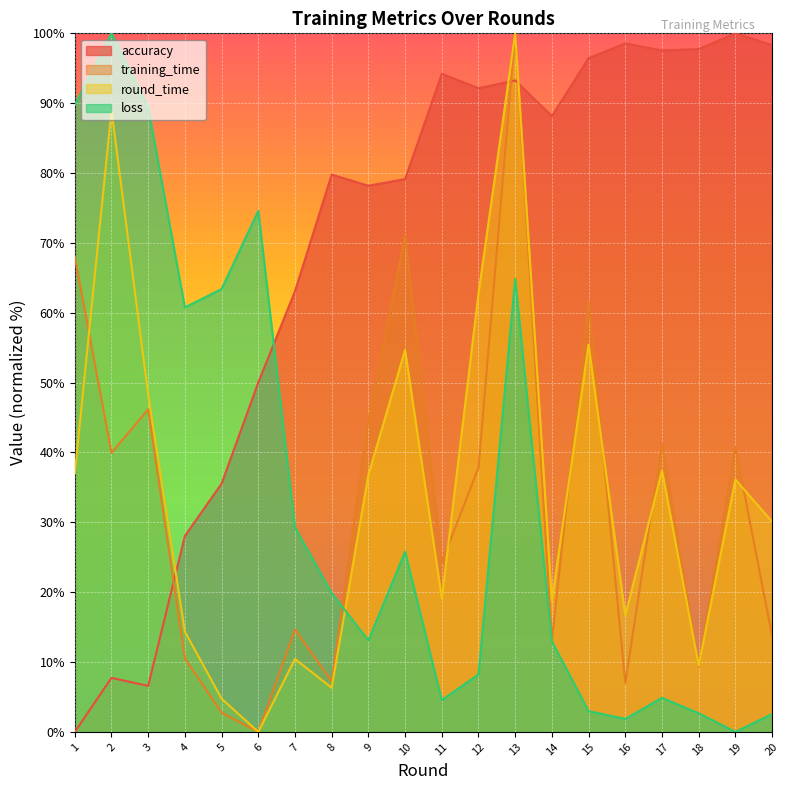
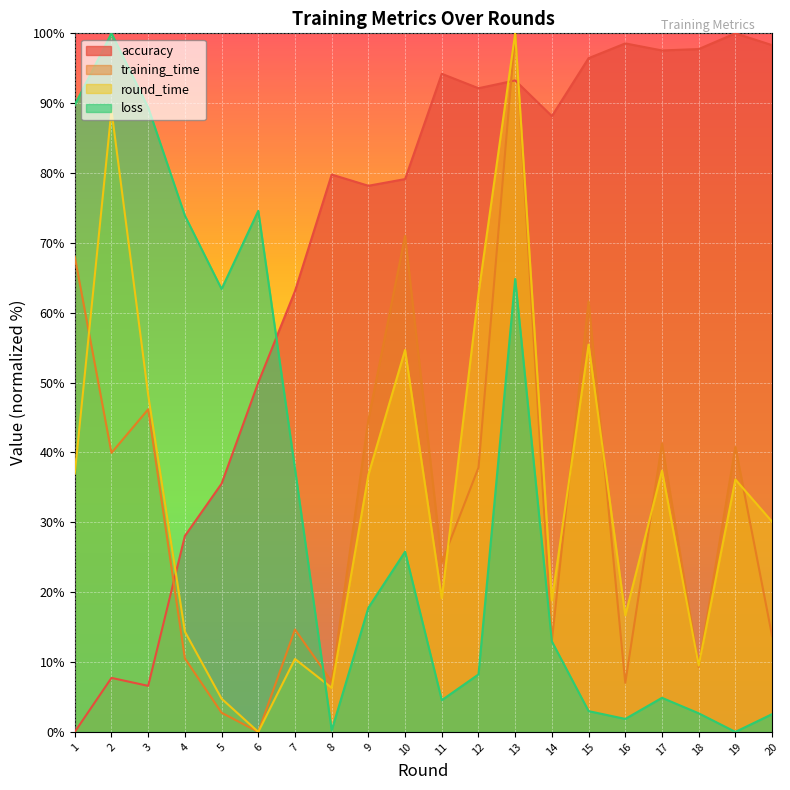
loss, 4: 61% -> 74%
loss, 7: 29% -> 38%
loss, 8: 20% -> 0%
loss, 9: 13% -> 18%
